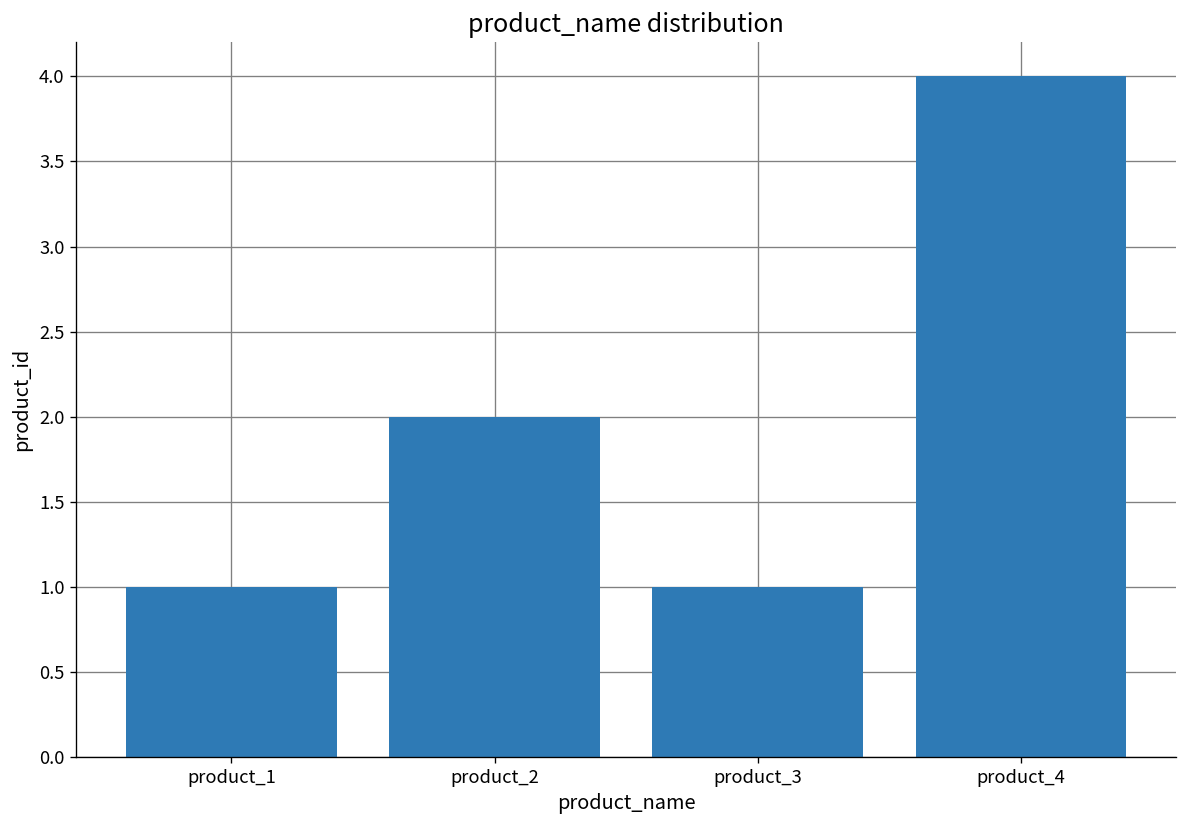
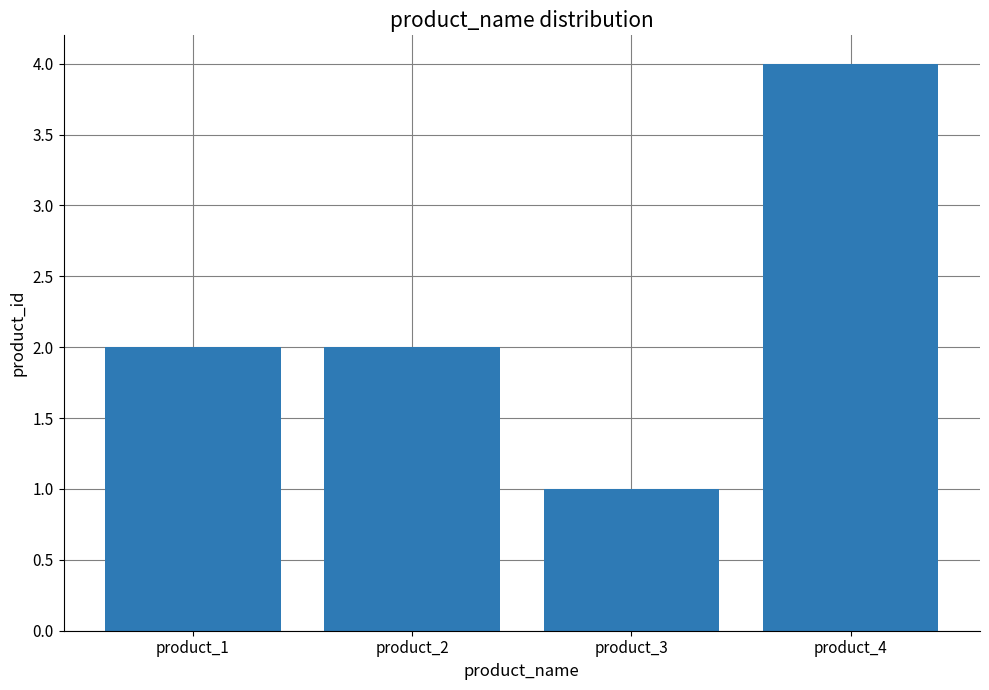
product_1: 1 -> 2
